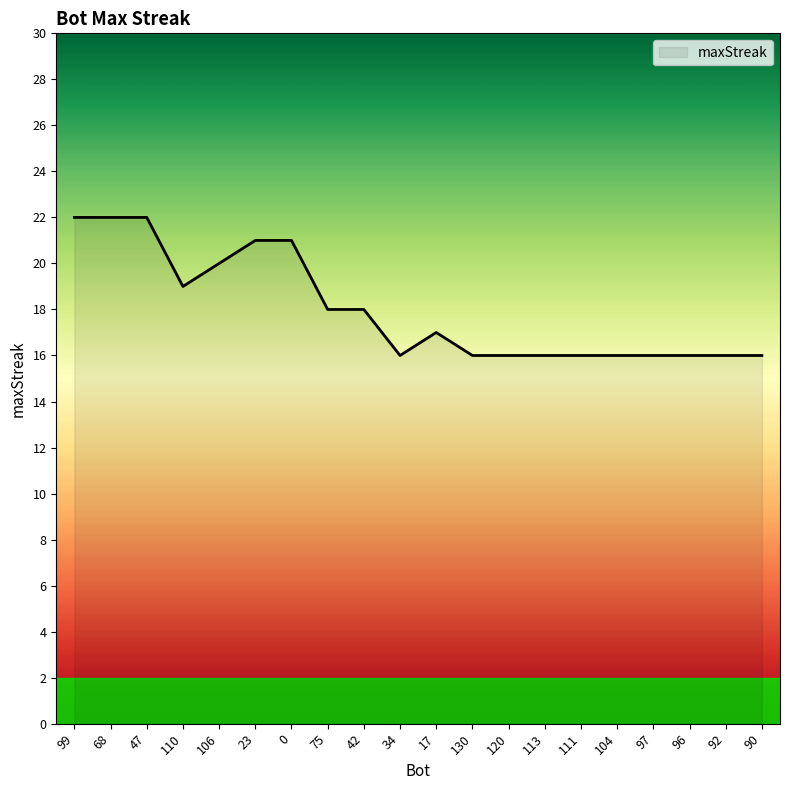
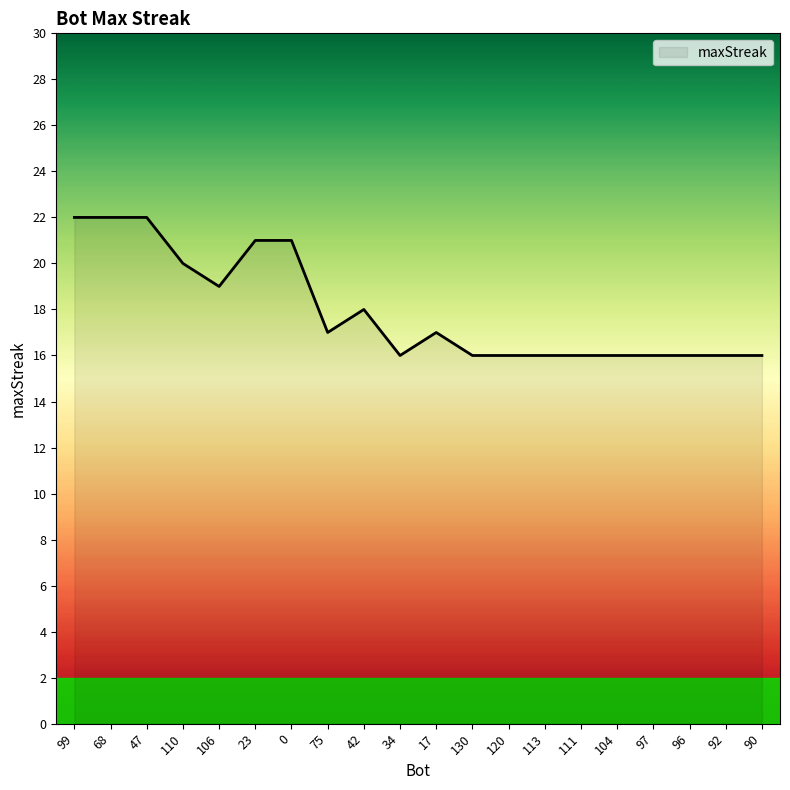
110: 19 -> 20
106: 20 -> 19
75: 18 -> 17
